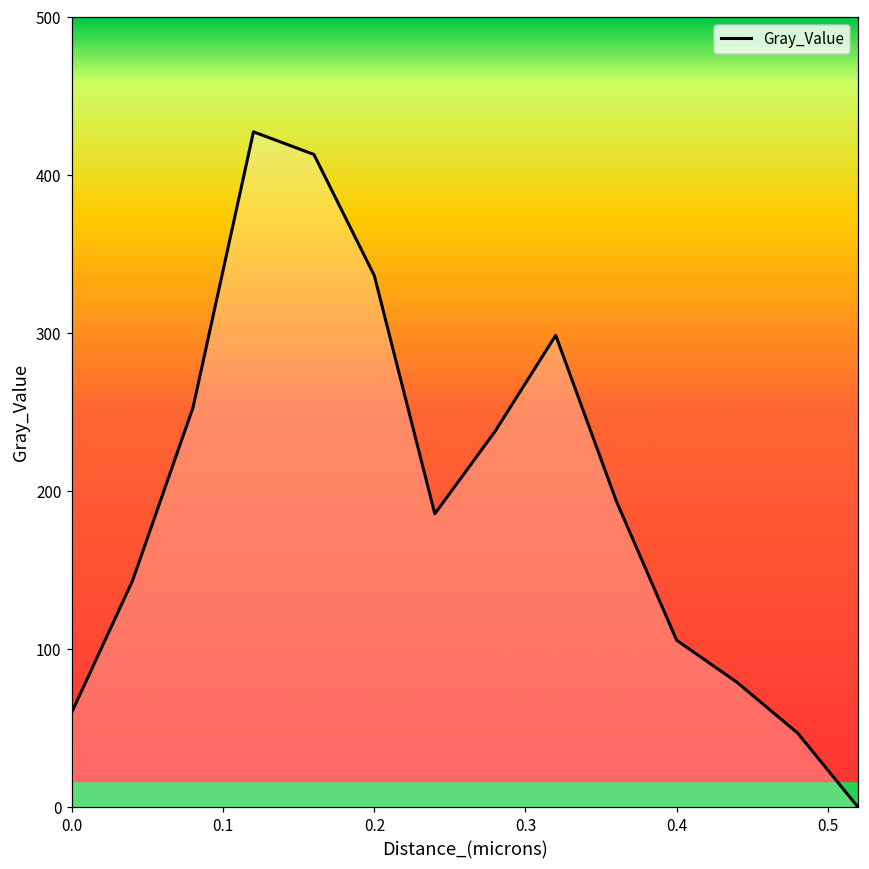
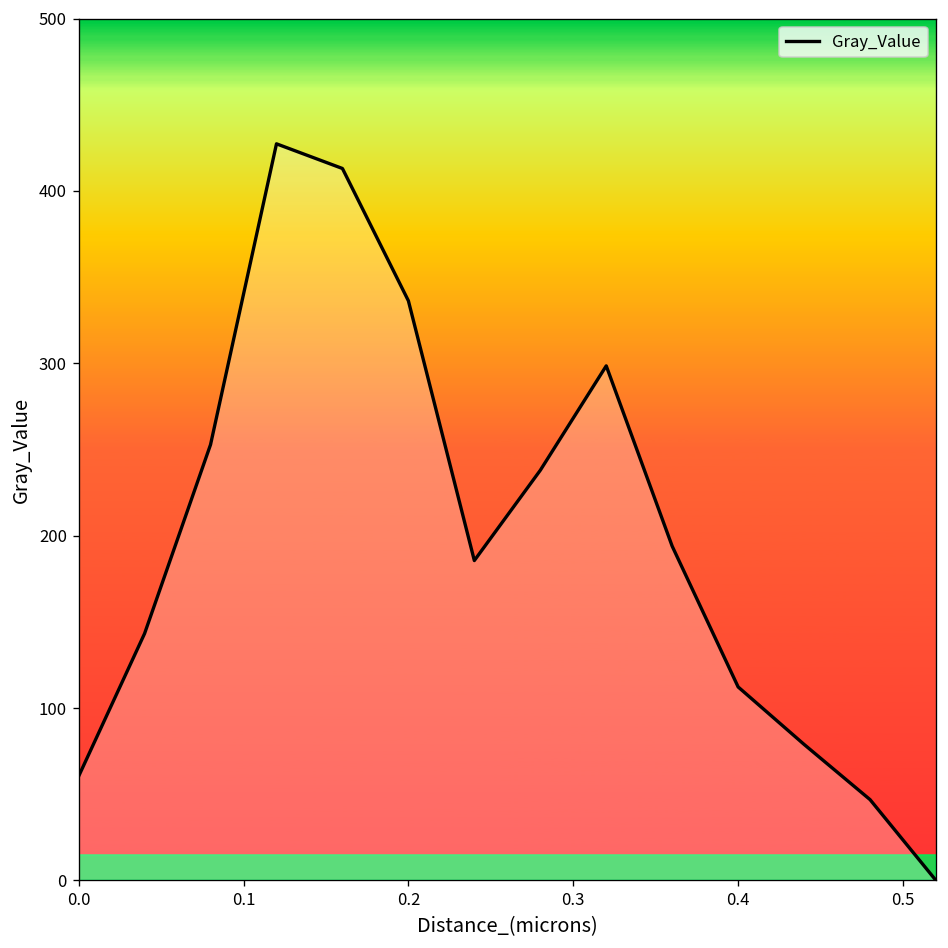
0.4: 106 -> 112
